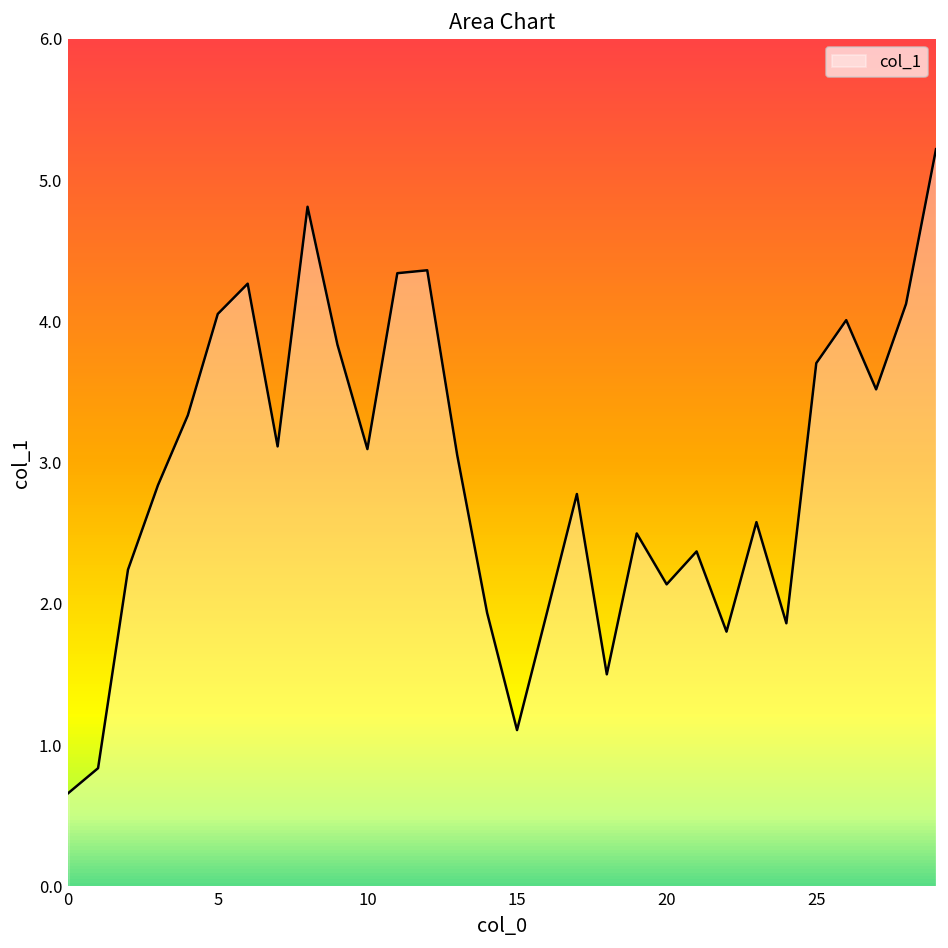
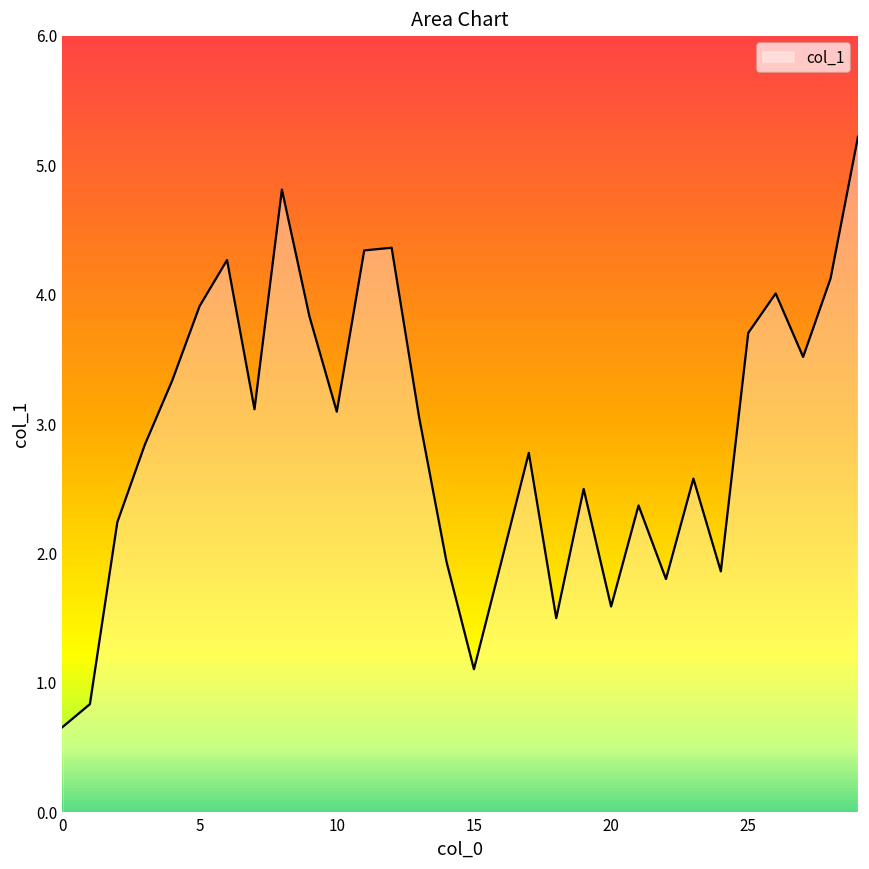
5: 4.05 -> 3.91
20: 2.14 -> 1.59
